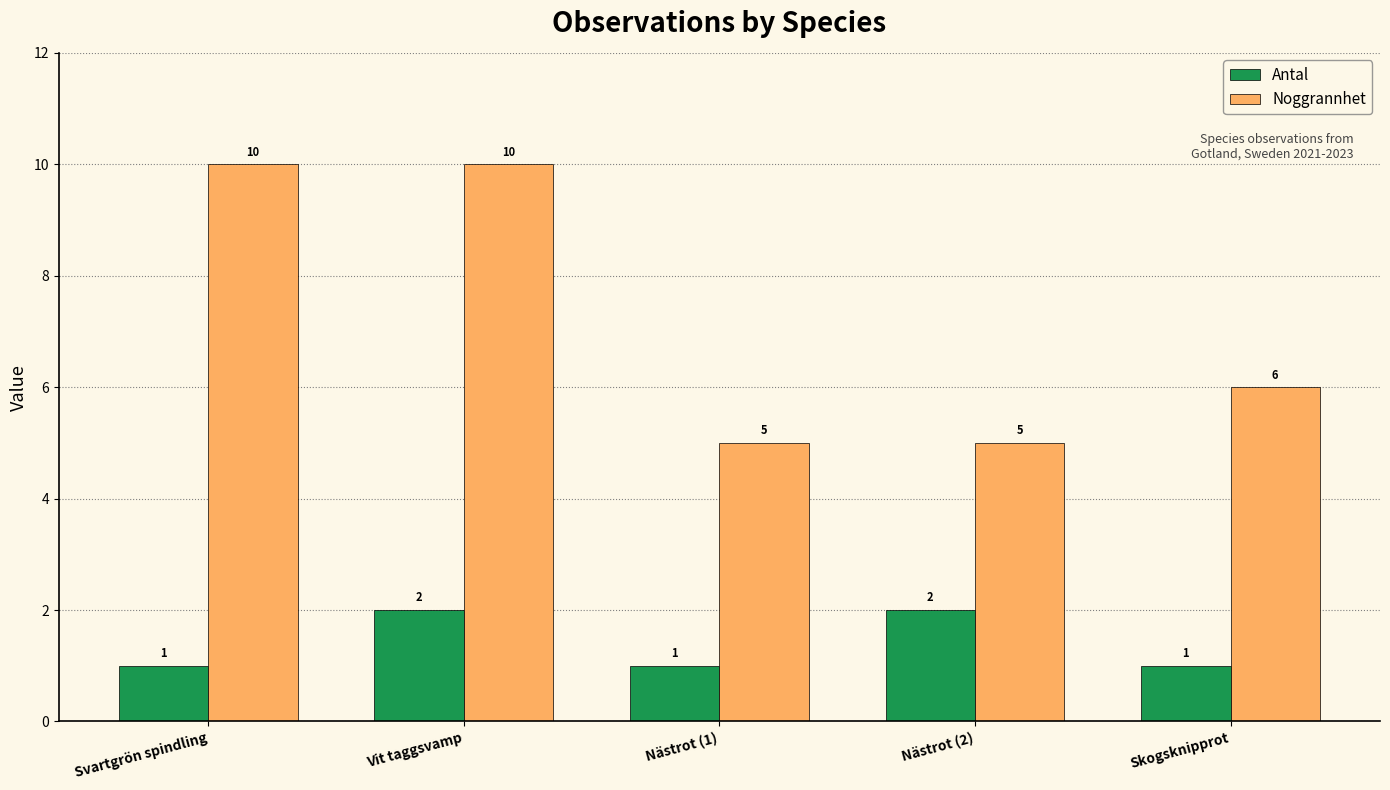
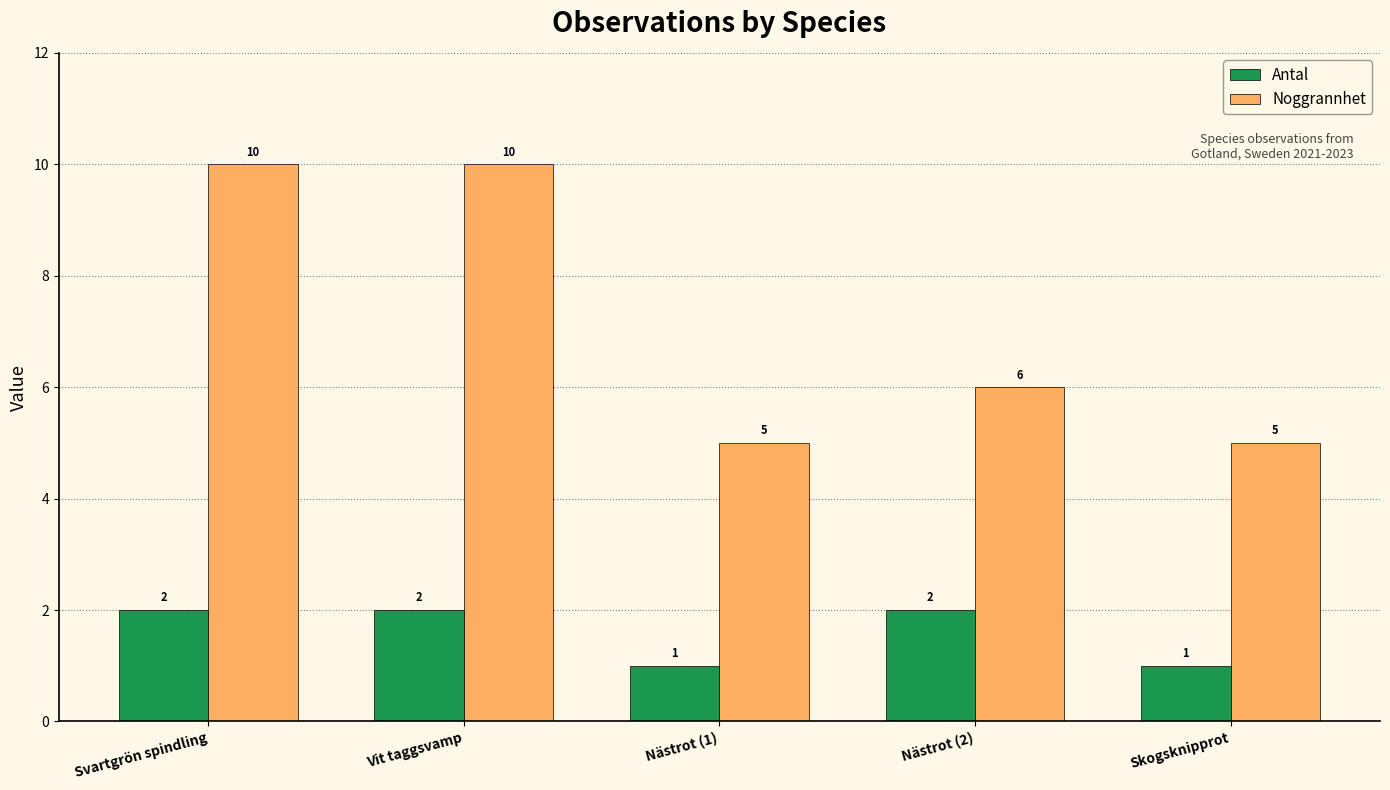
Antal, Svartgrön spindling: 1 -> 2
Noggrannhet, Nästrot (2): 5 -> 6
Noggrannhet, Skogsknipprot: 6 -> 5
